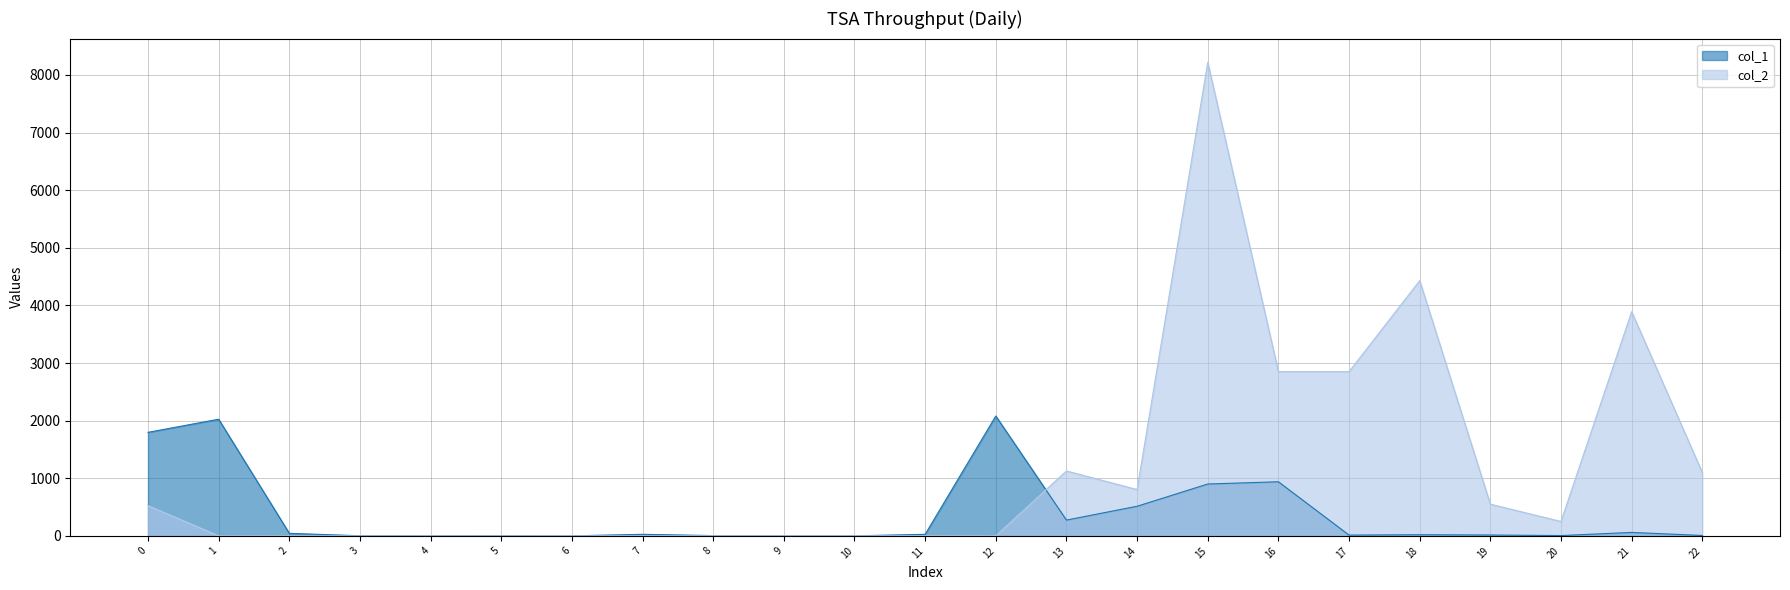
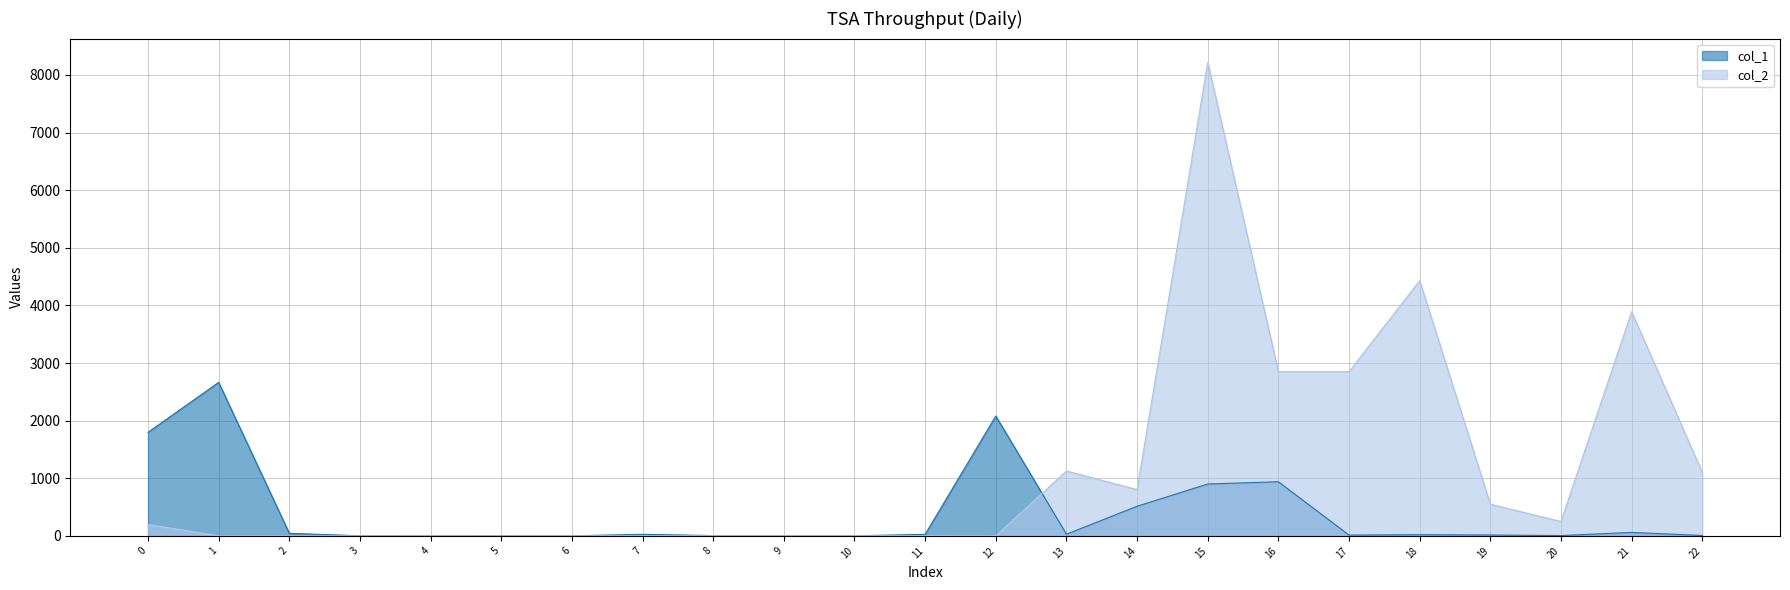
col_2, 0: 500 -> 200
col_1, 1: 2000 -> 2700
col_1, 13: 300 -> 0
